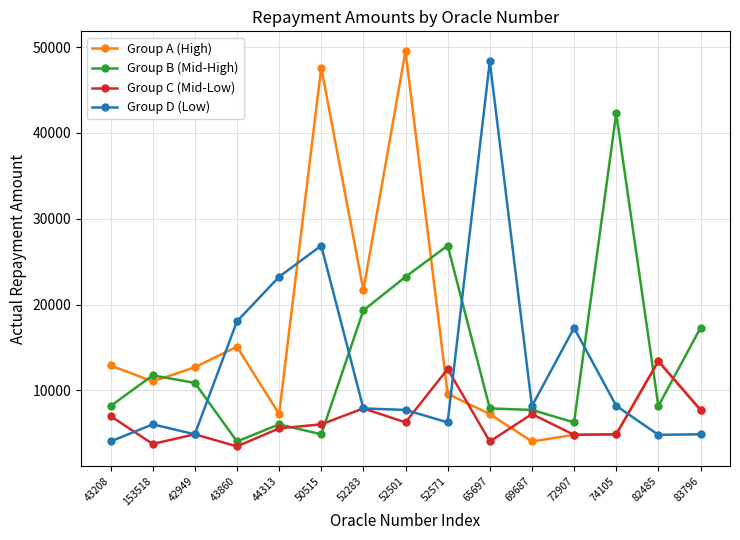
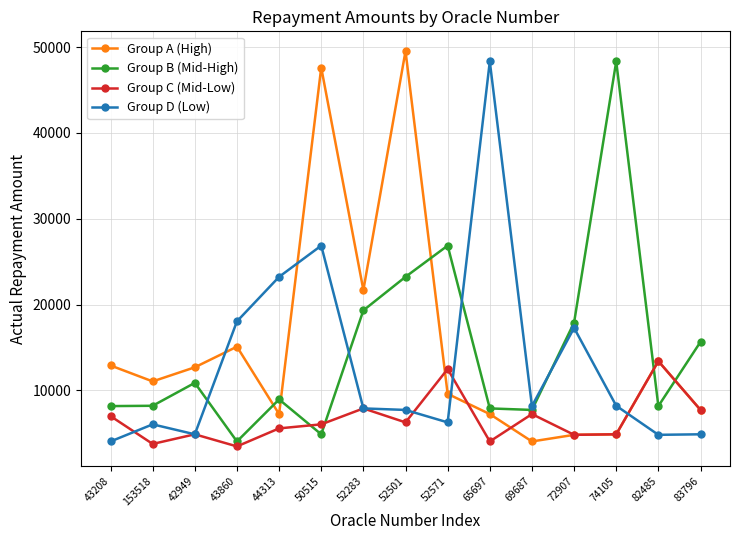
Group B (Mid-High), 153518: 12000 -> 8000
Group B (Mid-High), 44313: 6000 -> 9000
Group B (Mid-High), 72907: 6000 -> 18000
Group B (Mid-High), 74105: 42000 -> 48000
Group B (Mid-High), 83796: 17000 -> 16000
